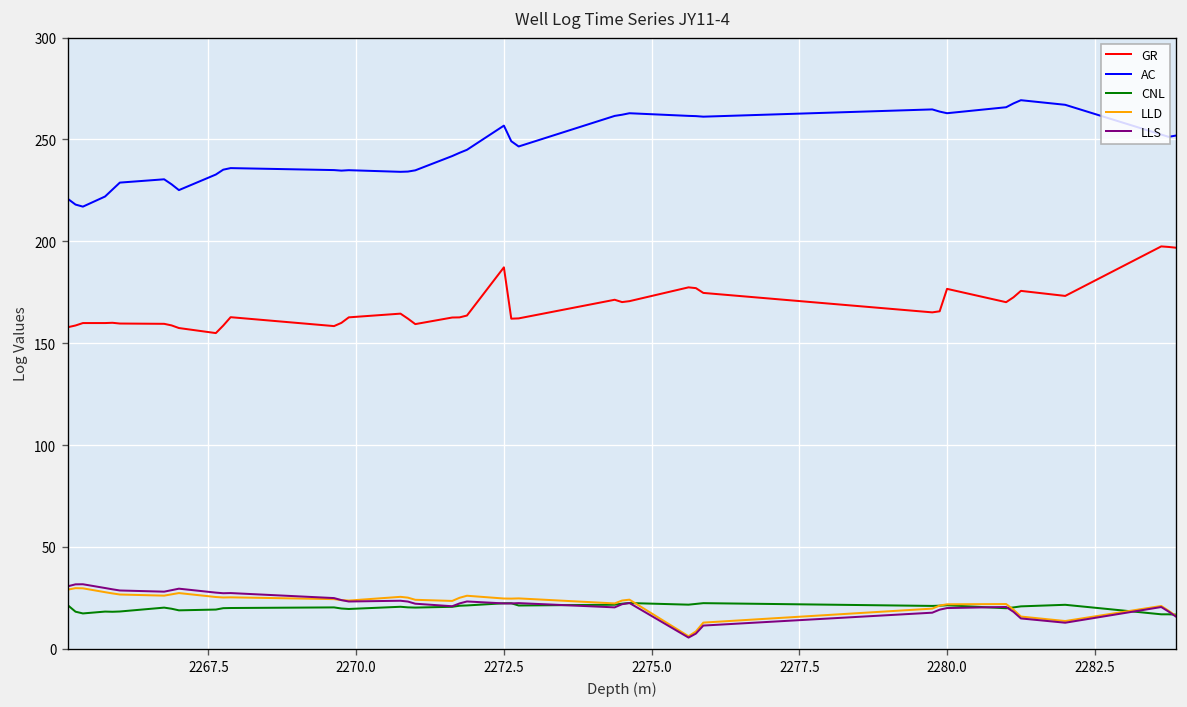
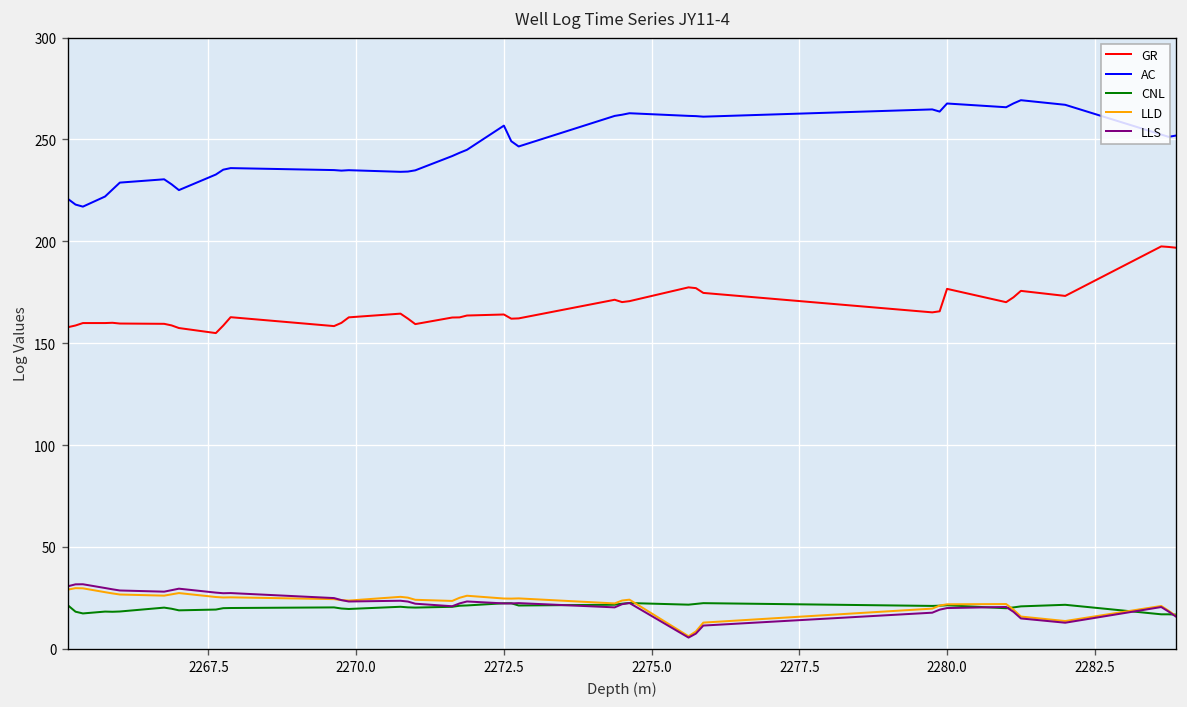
GR, 2272.5: 187 -> 164
AC, 2280.0: 263 -> 268
